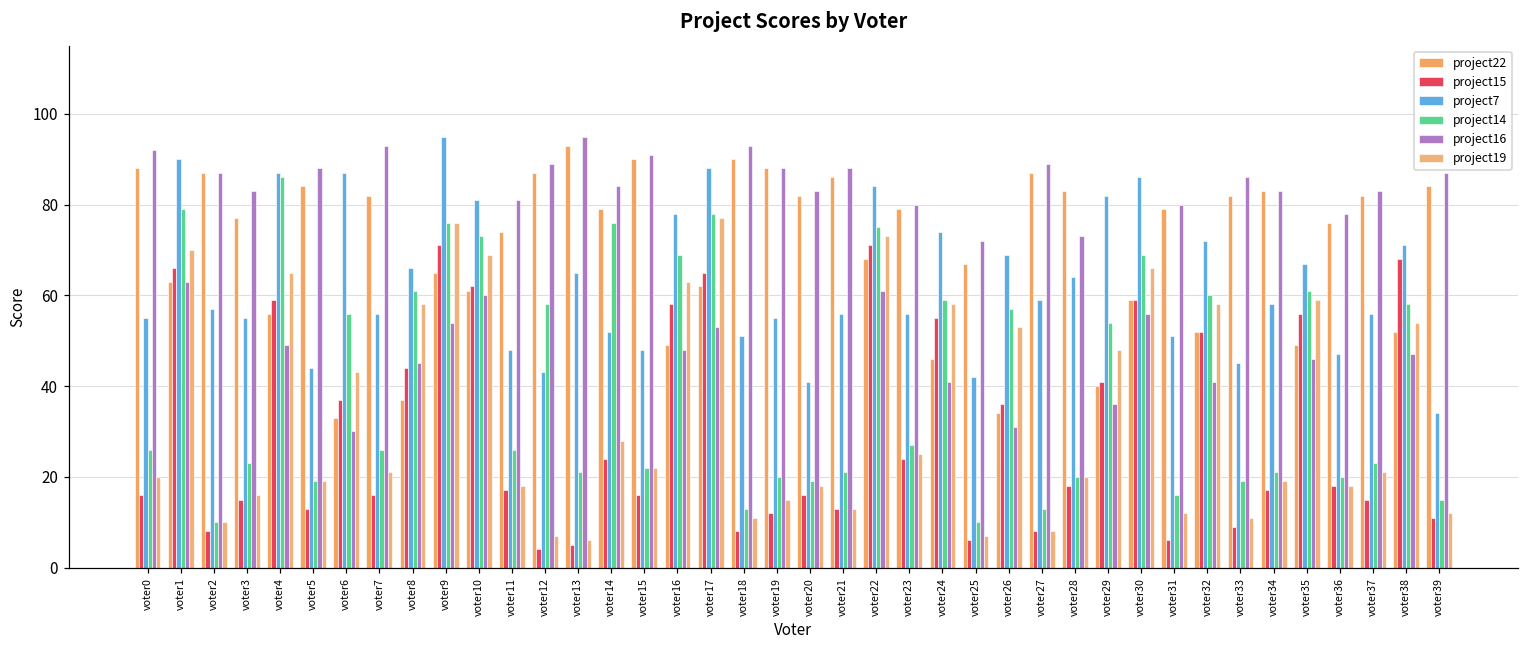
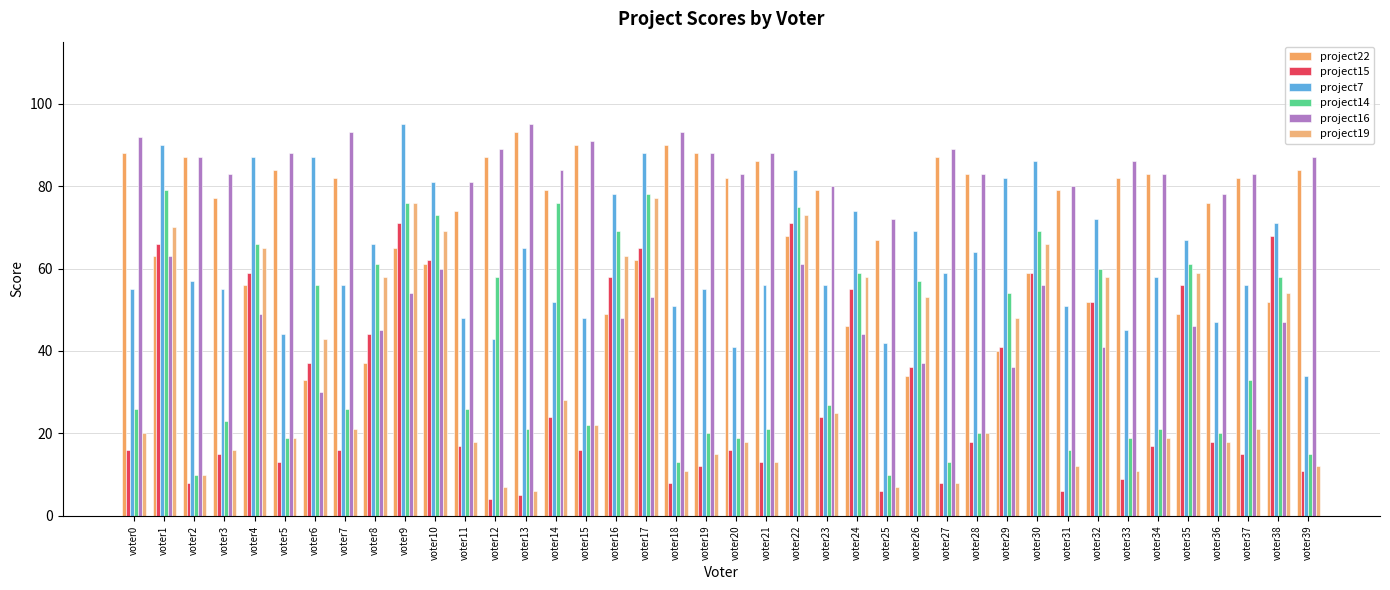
project14, voter4: 86 -> 66
project16, voter24: 41 -> 44
project16, voter26: 31 -> 37
project16, voter28: 73 -> 83
project14, voter37: 23 -> 33
